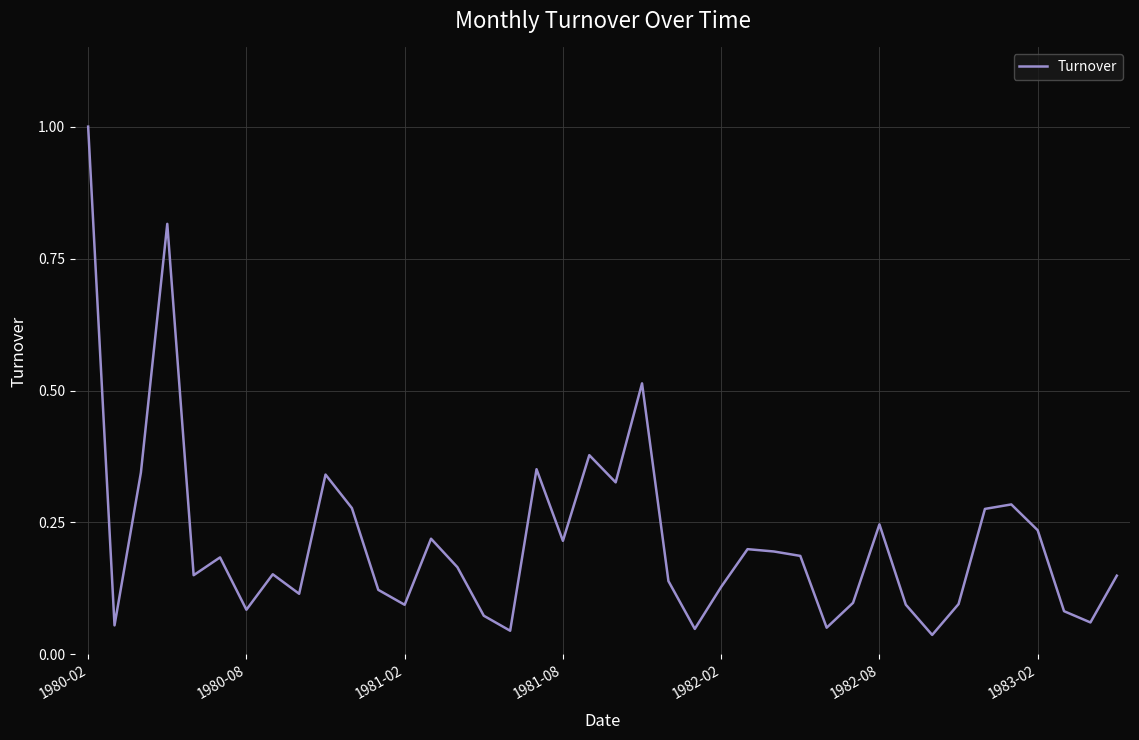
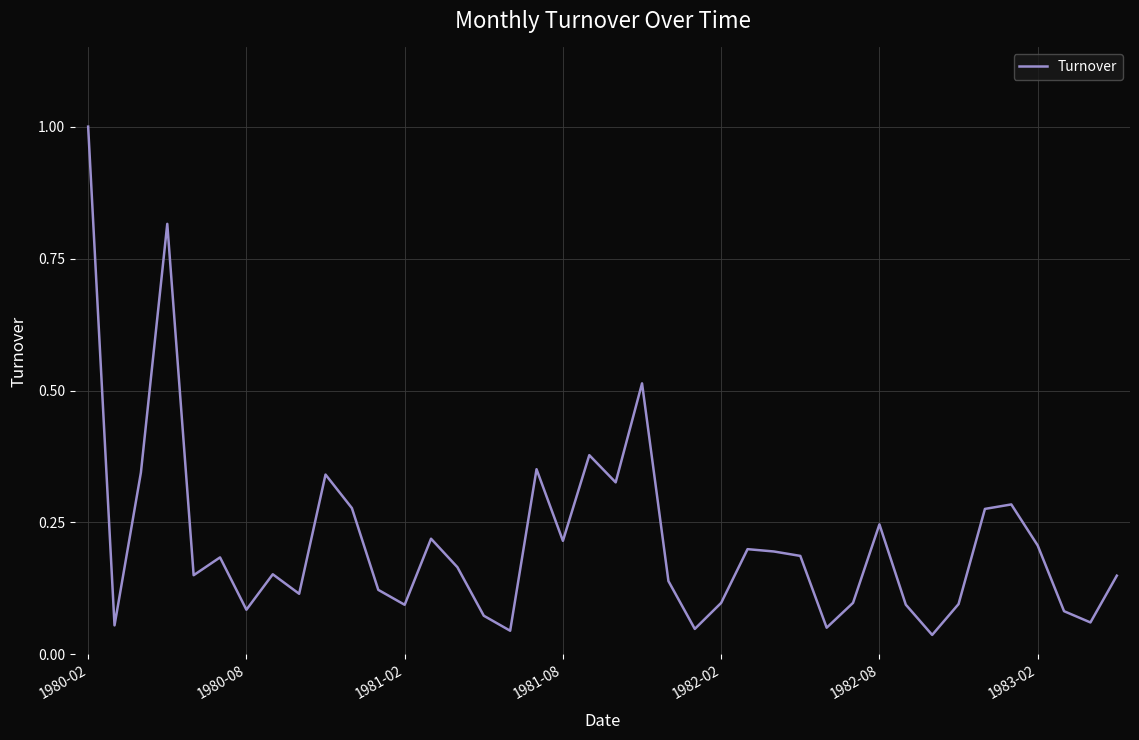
1982-02: 0.13 -> 0.10
1983-02: 0.24 -> 0.21
